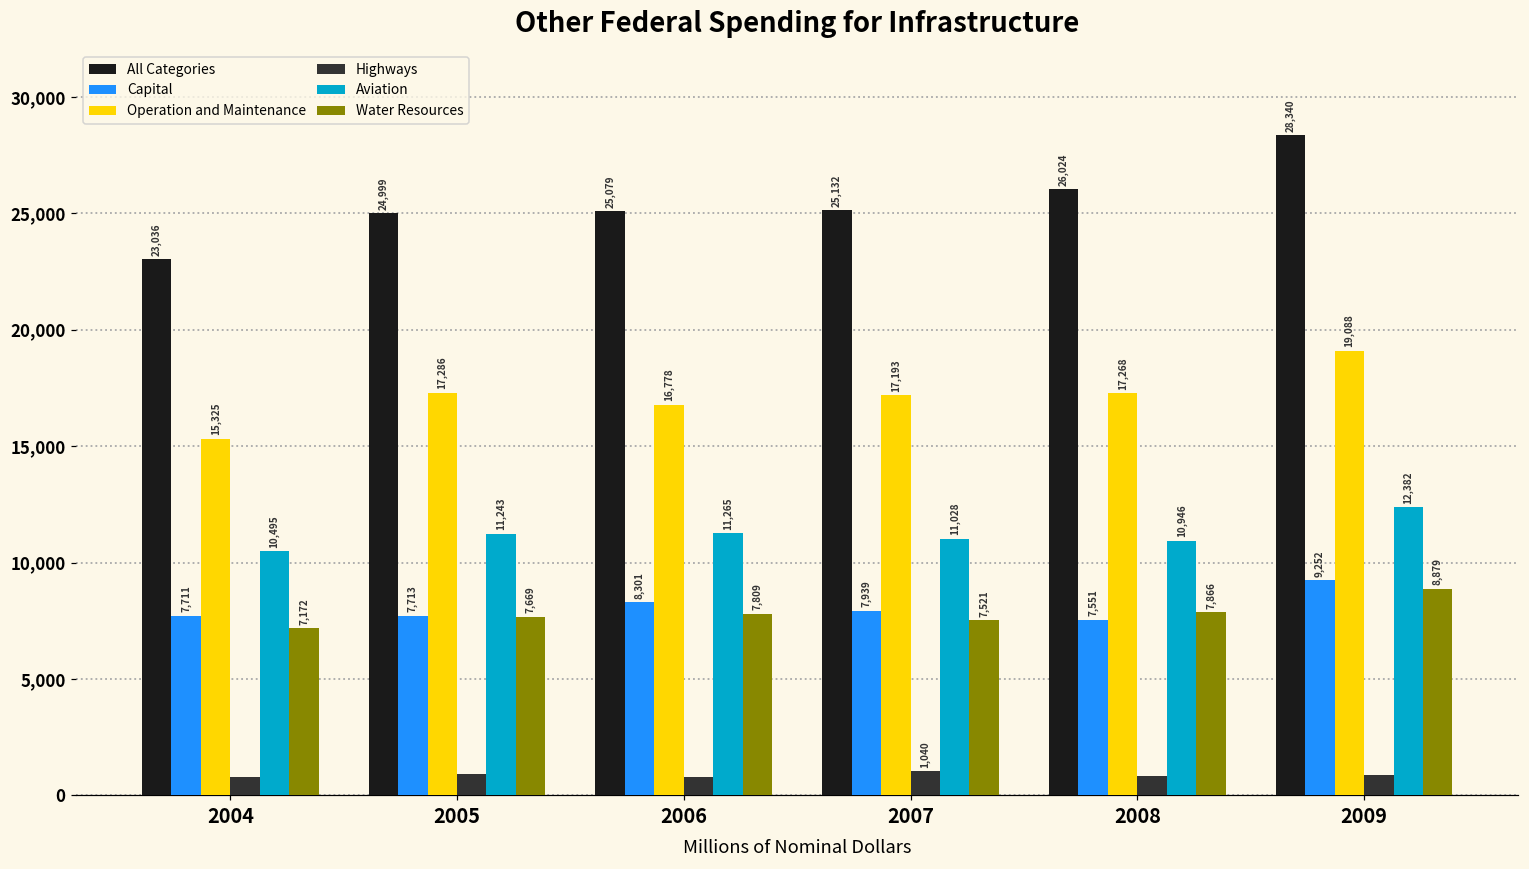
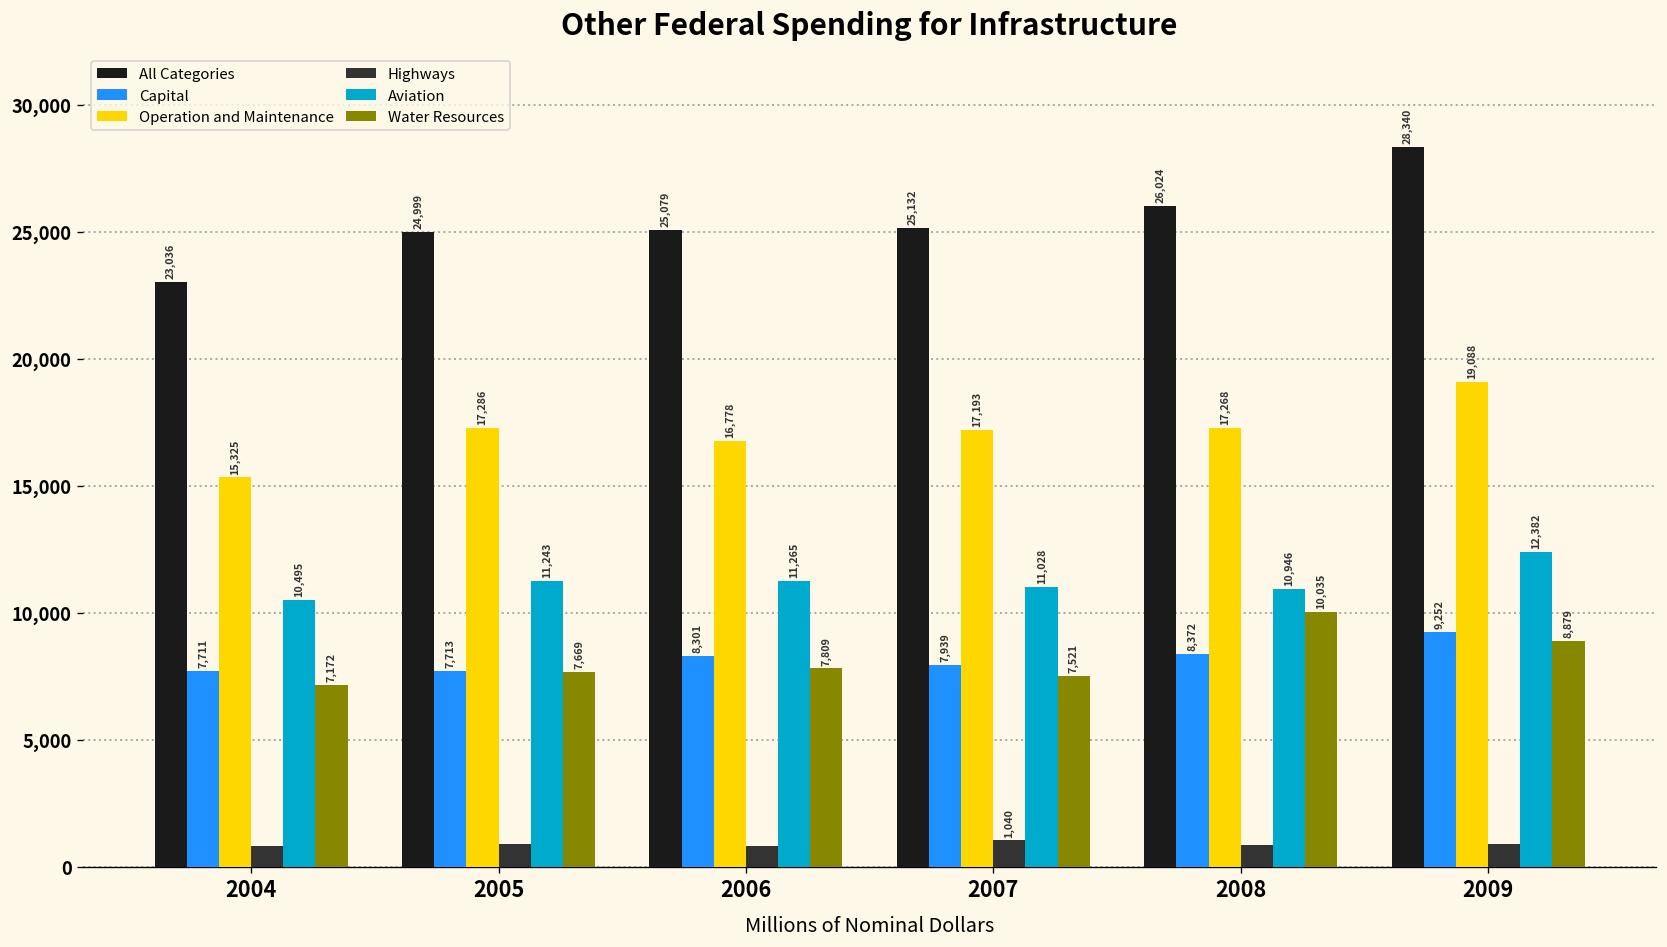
Capital, 2008: 7,551 -> 8,372
Water Resources, 2008: 7,866 -> 10,035
